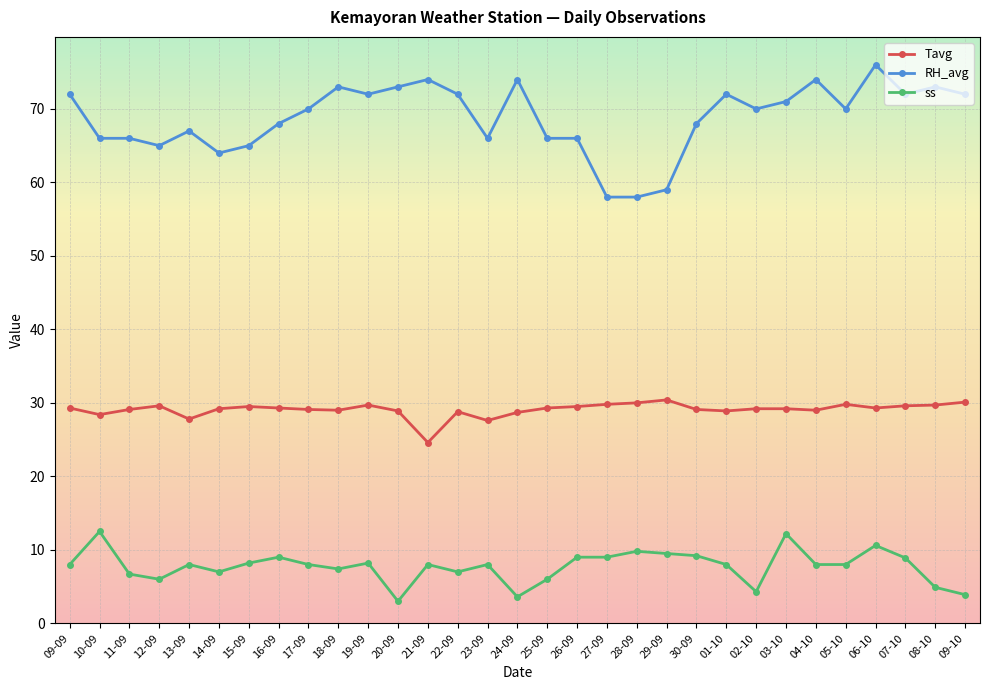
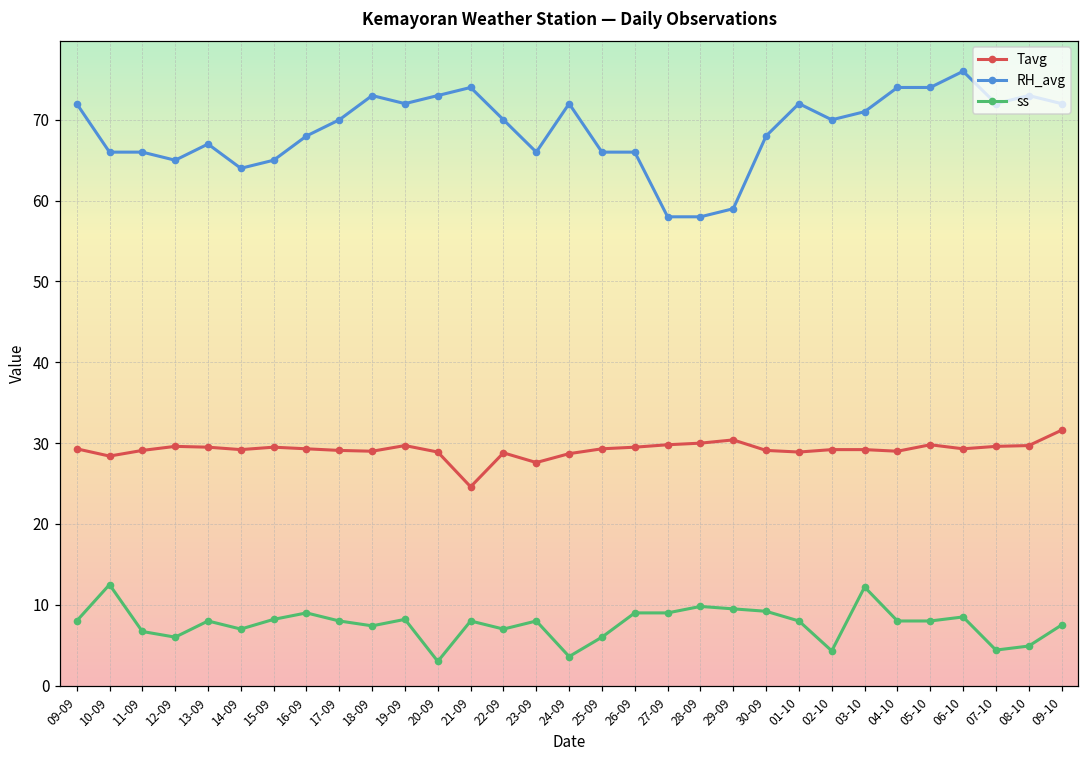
Tavg, 13-09: 28 -> 30
RH_avg, 22-09: 72 -> 70
RH_avg, 24-09: 74 -> 72
RH_avg, 05-10: 70 -> 74
ss, 06-10: 11 -> 9
ss, 07-10: 9 -> 4
Tavg, 09-10: 30 -> 32
ss, 09-10: 4 -> 8
